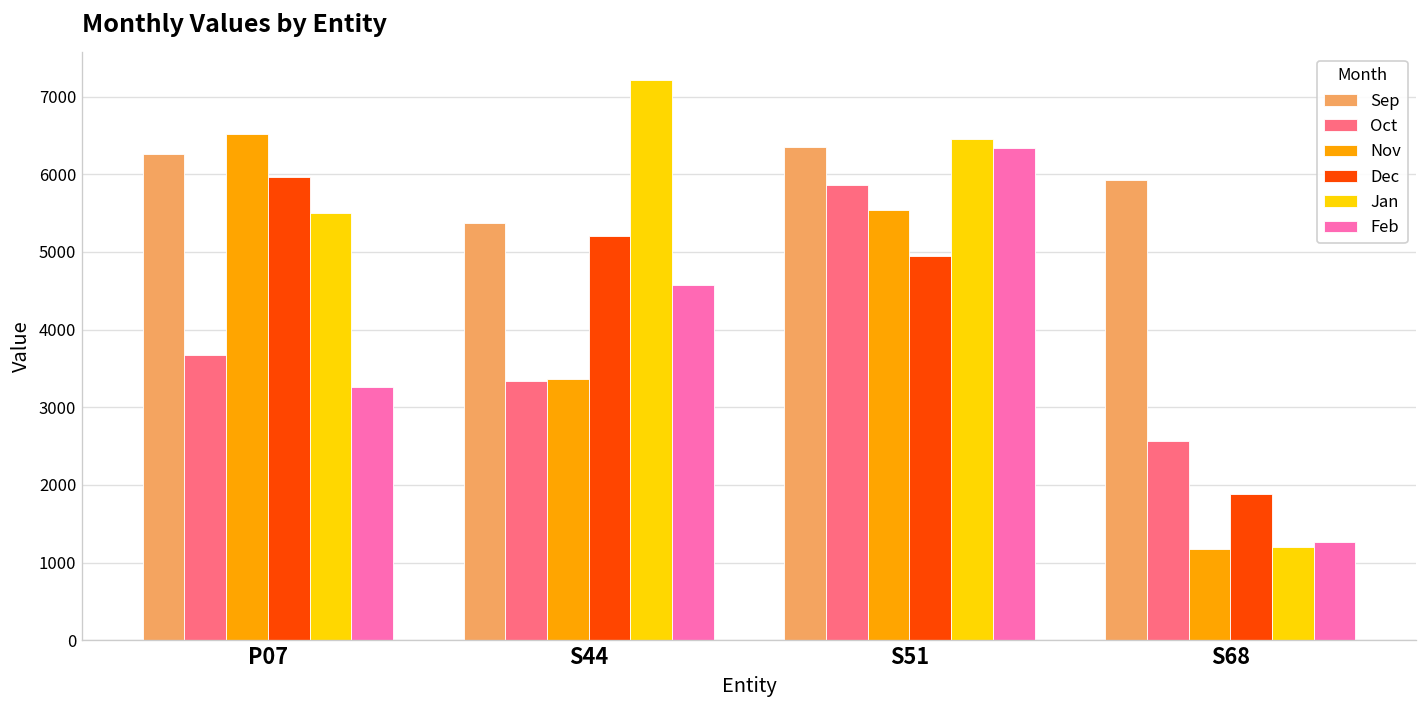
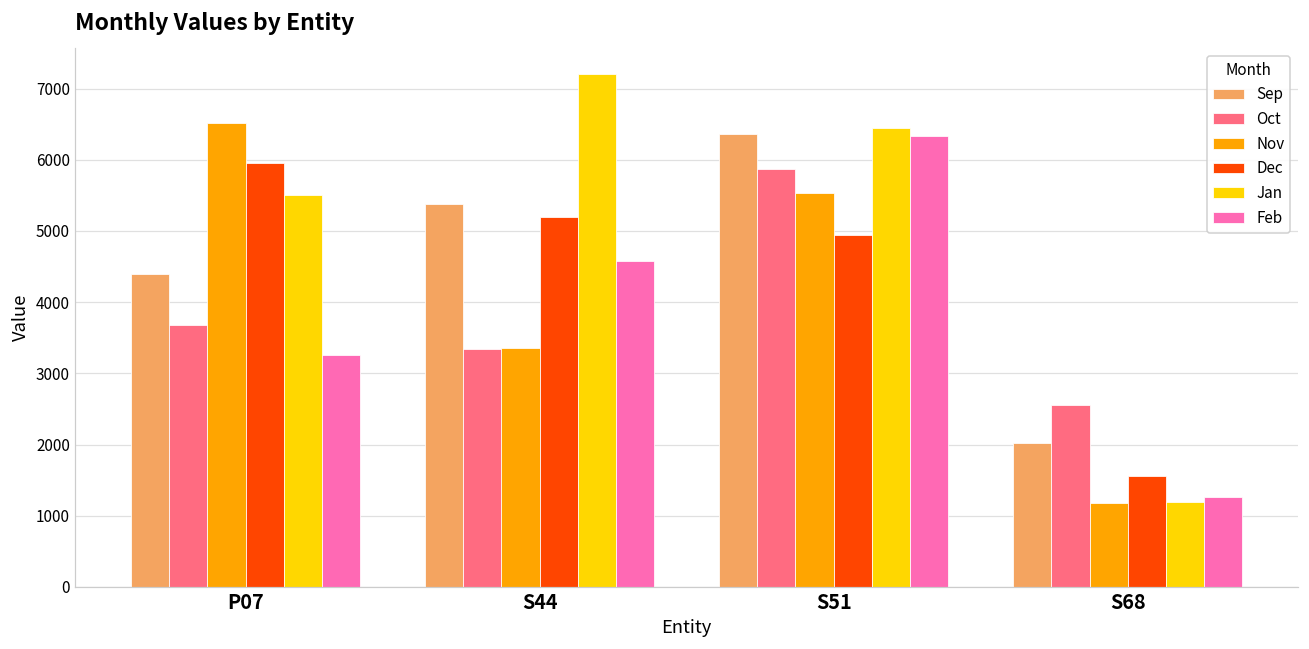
Sep, P07: 6300 -> 4400
Sep, S68: 5900 -> 2000
Dec, S68: 1900 -> 1600
